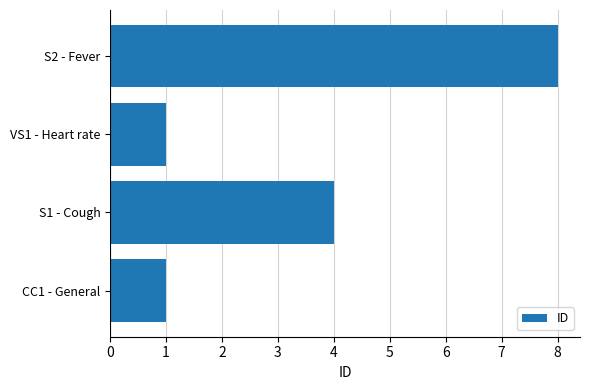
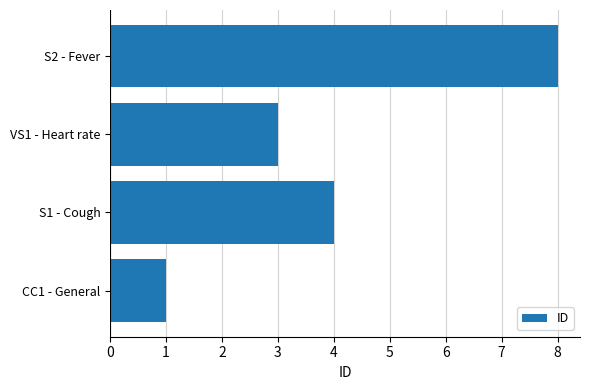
VS1 - Heart rate: 1 -> 3
